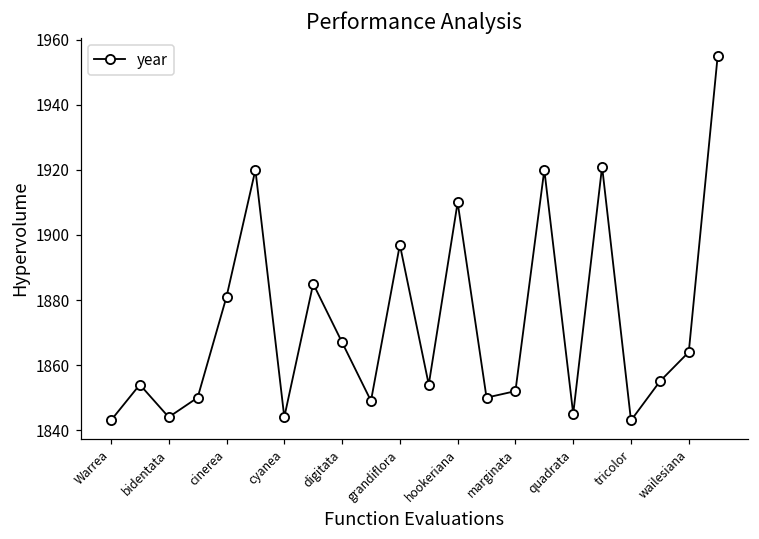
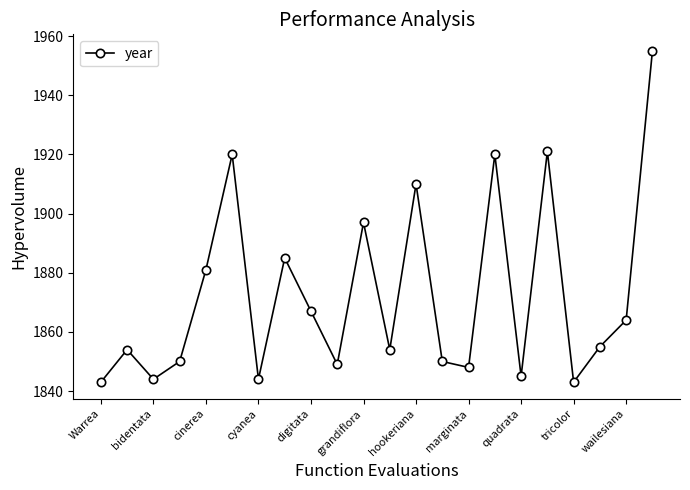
marginata: 1852 -> 1848
